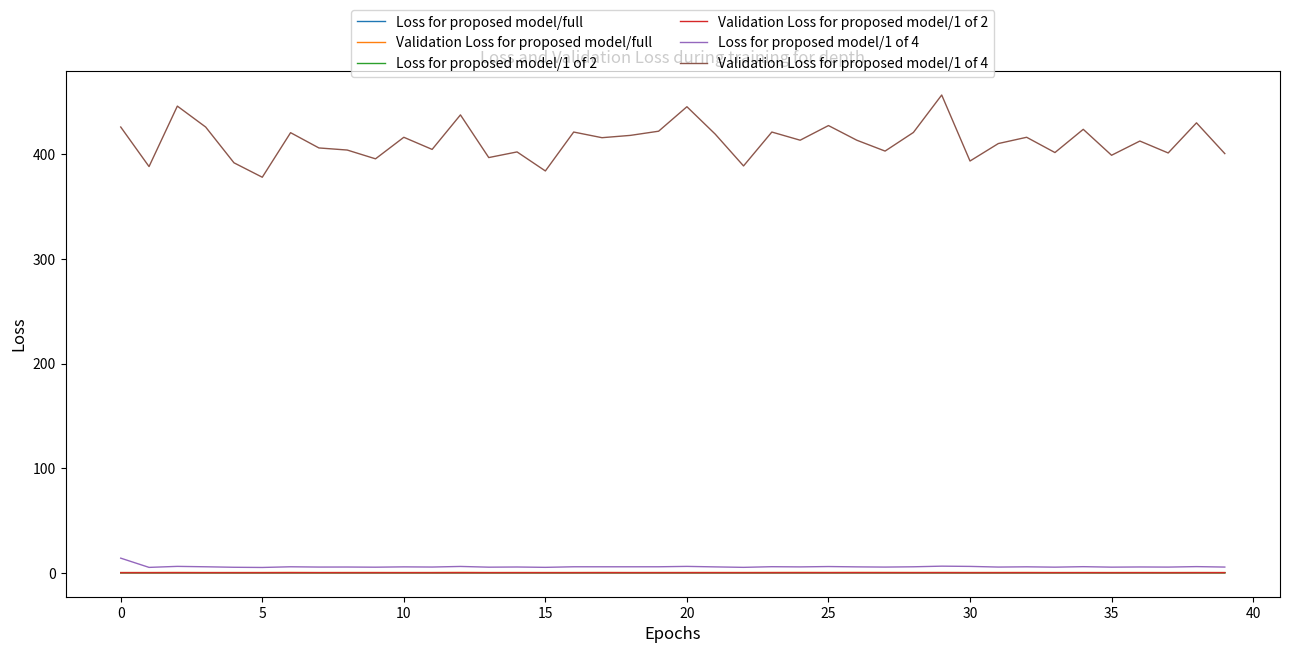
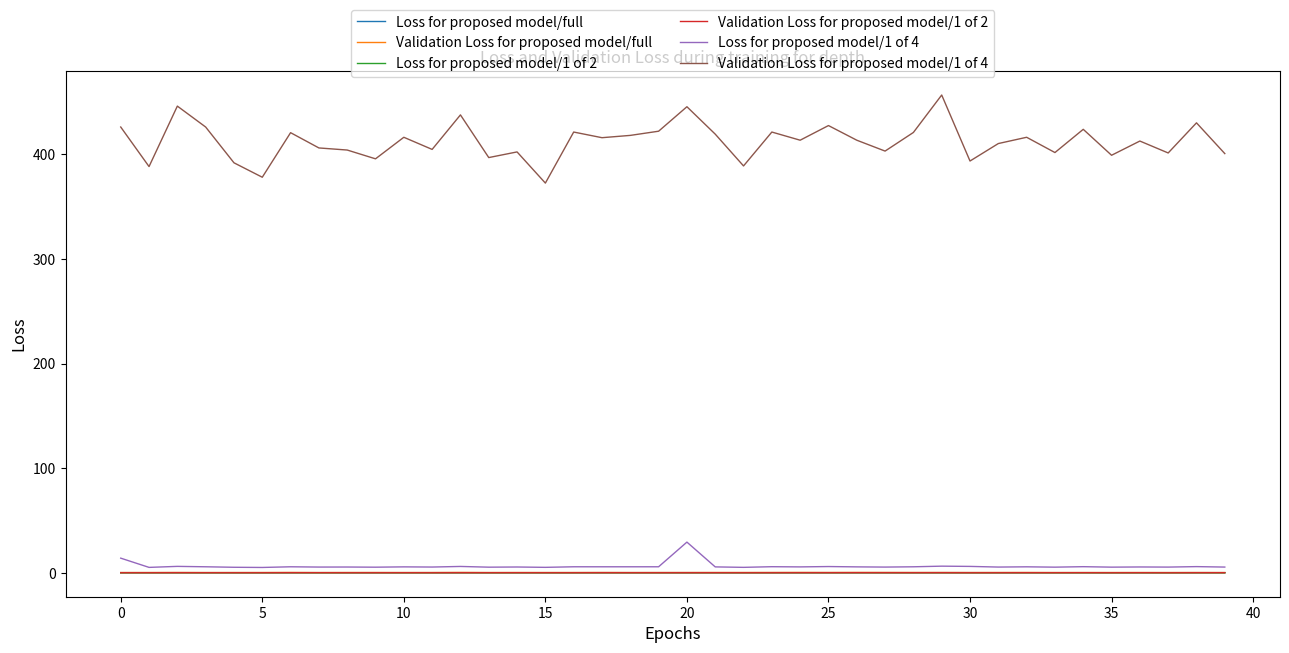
Validation Loss for proposed model/1 of 4, 15: 384 -> 373
Loss for proposed model/1 of 4, 20: 6 -> 29
